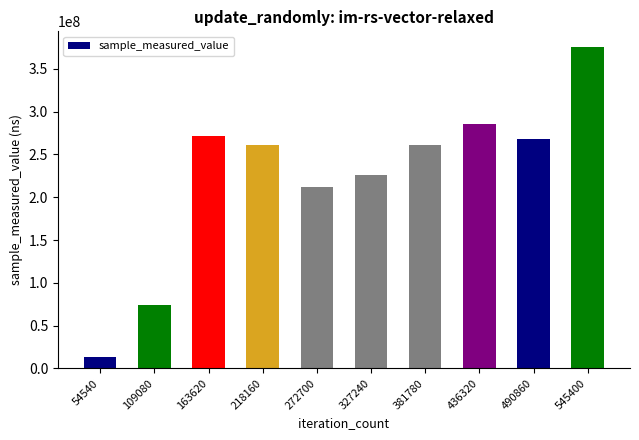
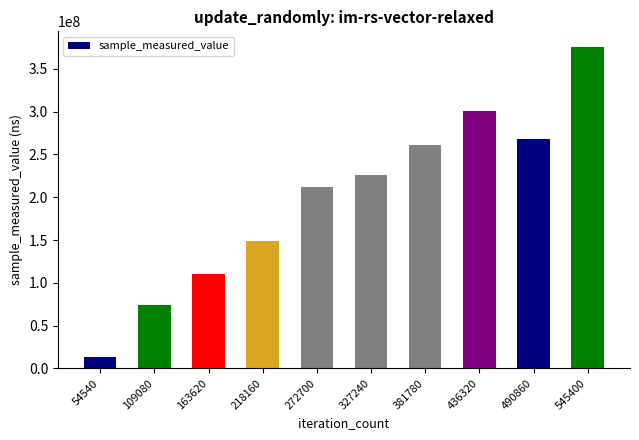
163620: 270000000 -> 110000000
218160: 260000000 -> 150000000
436320: 290000000 -> 300000000
